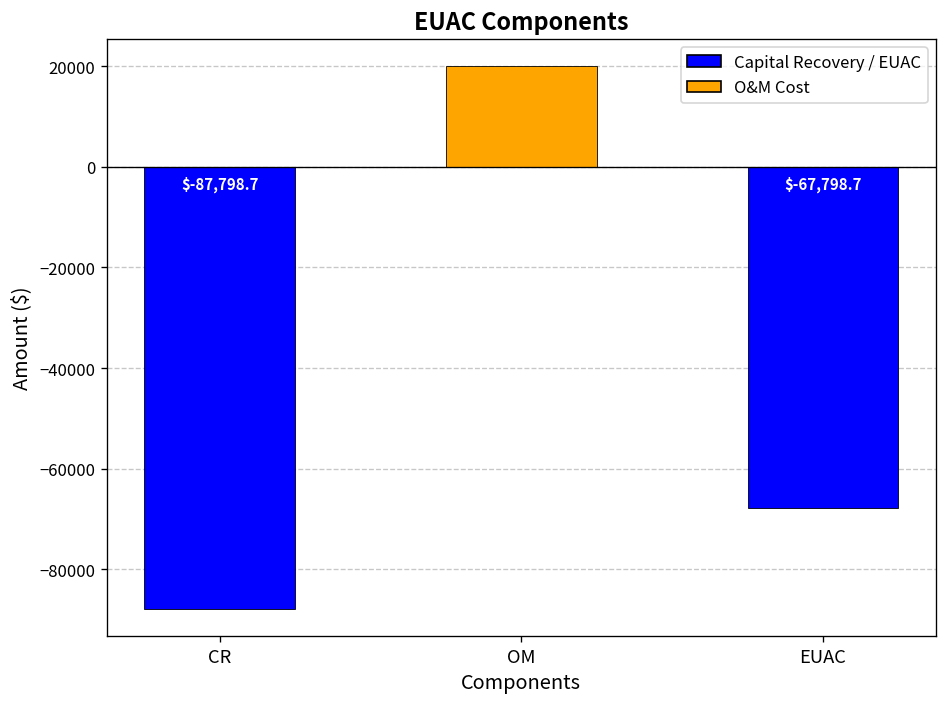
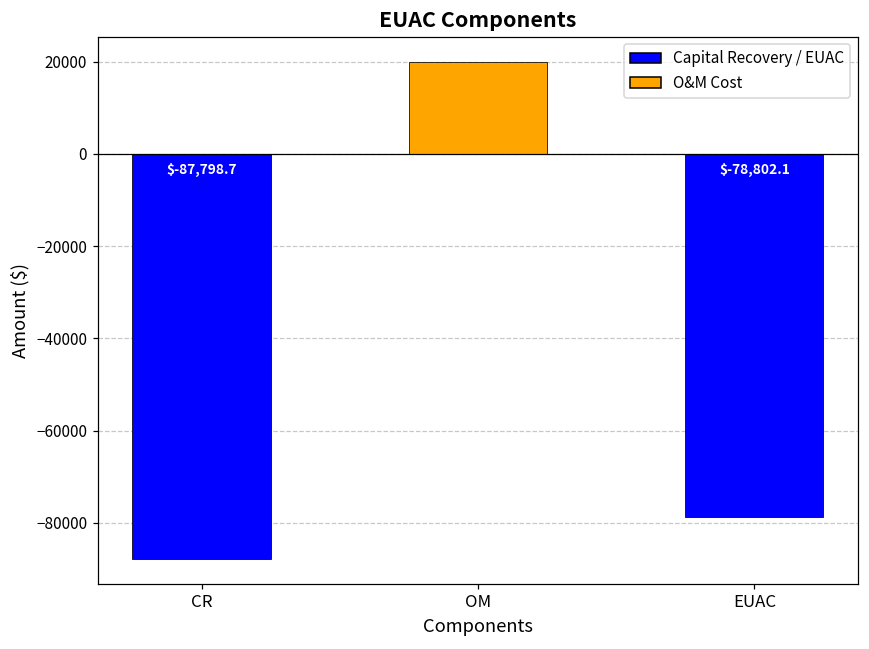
EUAC: $-67,798.7 -> $-78,802.1
